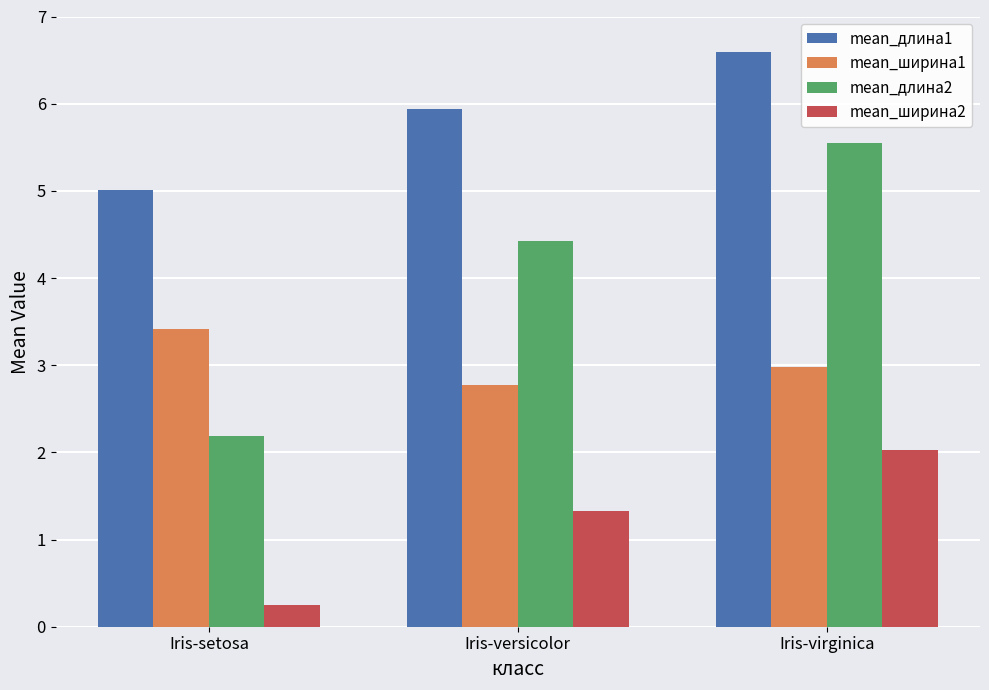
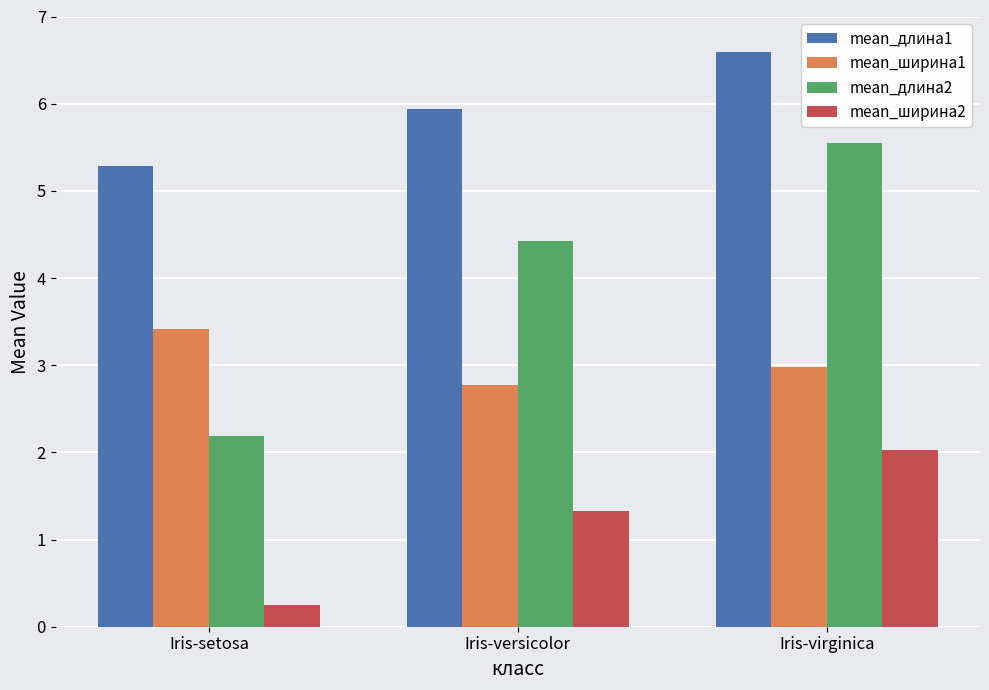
mean_длина1, Iris-setosa: 5.0 -> 5.3
